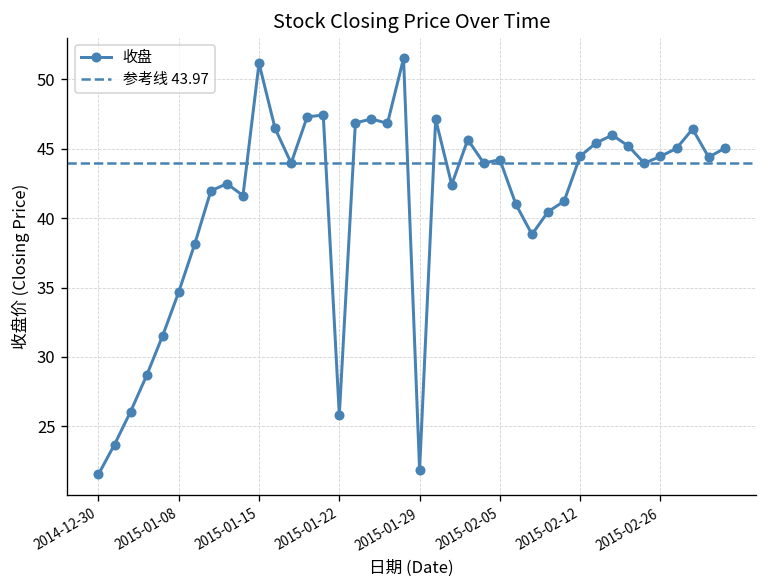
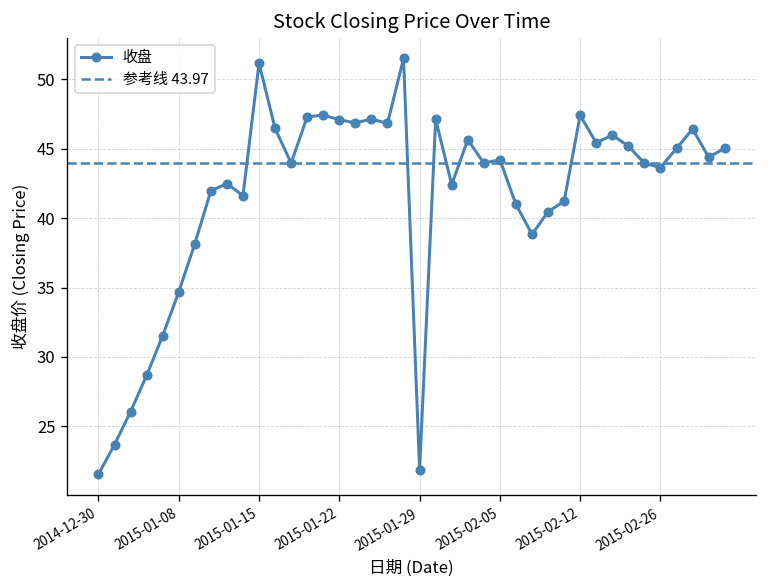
2015-01-22: 25.8 -> 47.1
2015-02-12: 44.5 -> 47.4
2015-02-26: 44.5 -> 43.7
